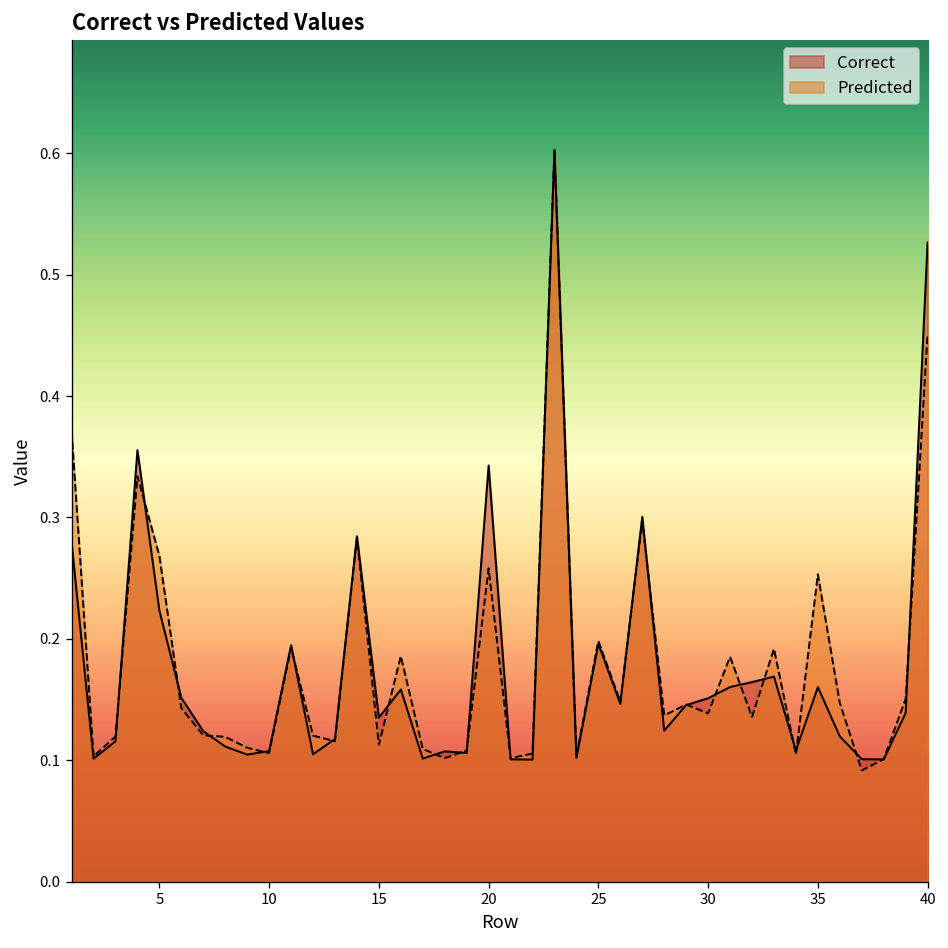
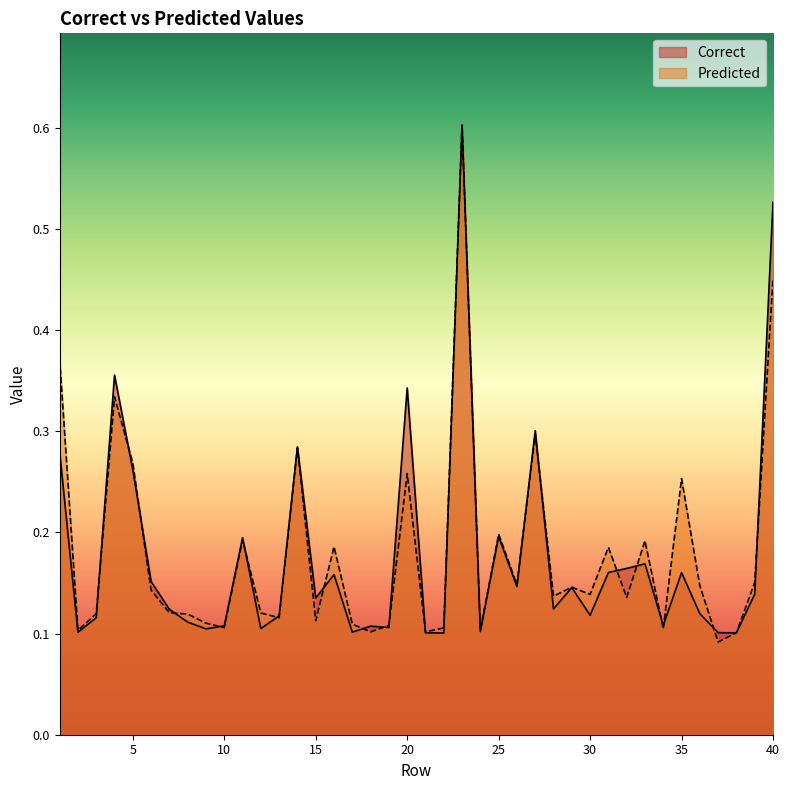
Correct, 5: 0.223 -> 0.262
Correct, 30: 0.151 -> 0.118
